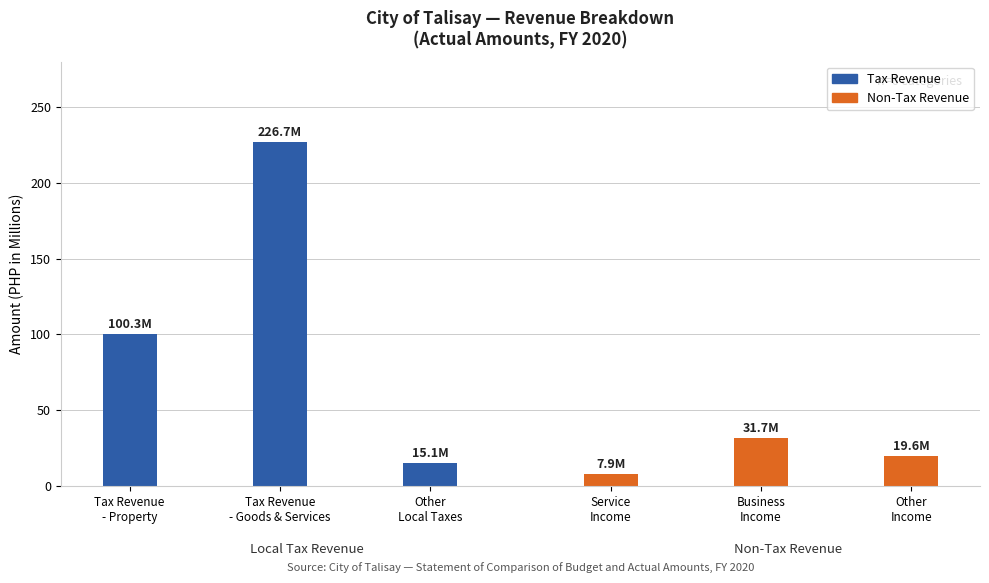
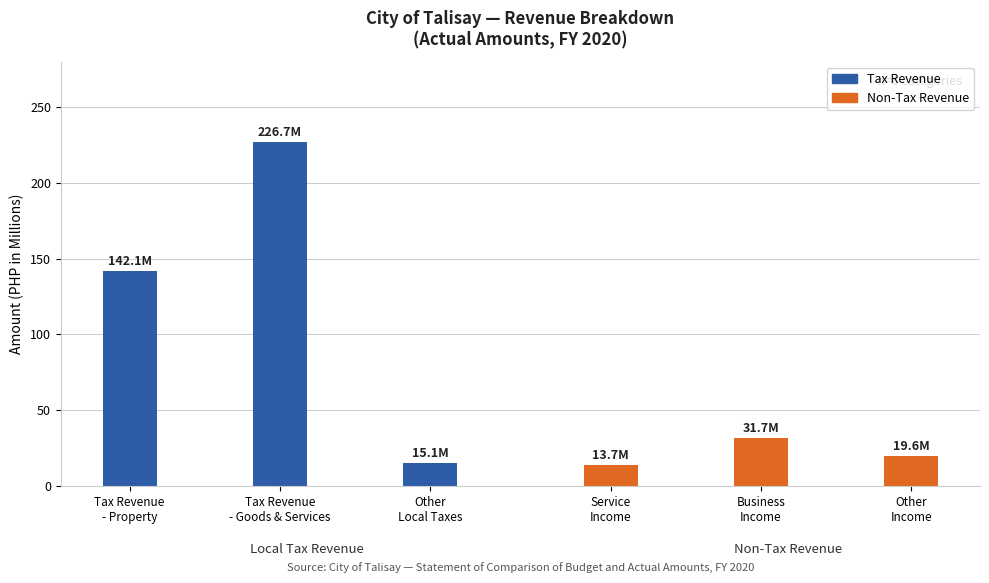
Tax Revenue, Tax Revenue - Property: 100.3M -> 142.1M
Non-Tax Revenue, Service Income: 7.9M -> 13.7M
